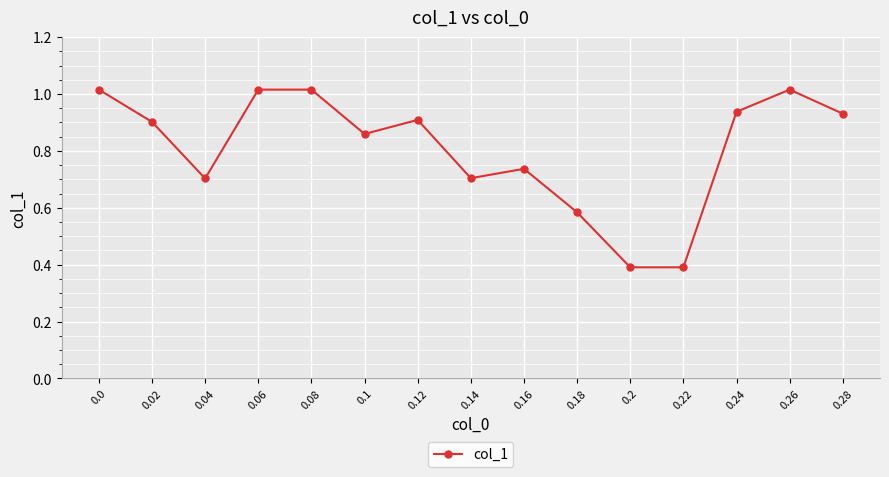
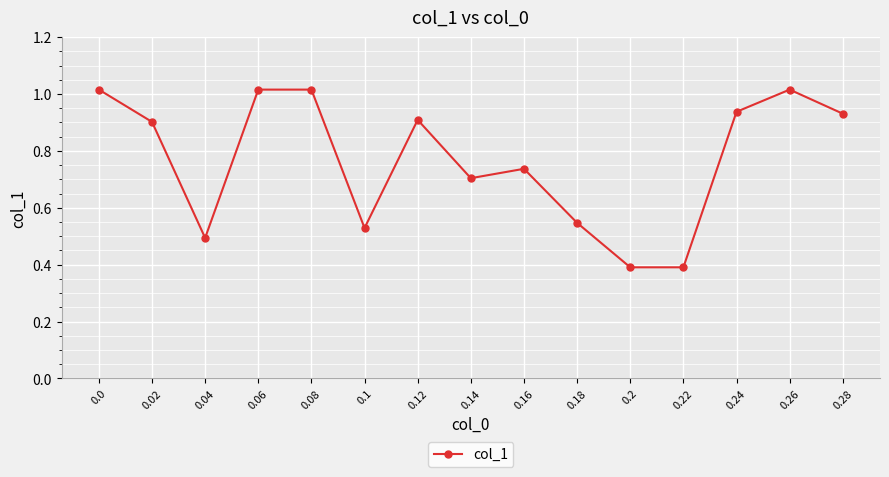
0.04: 0.70 -> 0.49
0.1: 0.86 -> 0.53
0.18: 0.58 -> 0.55
